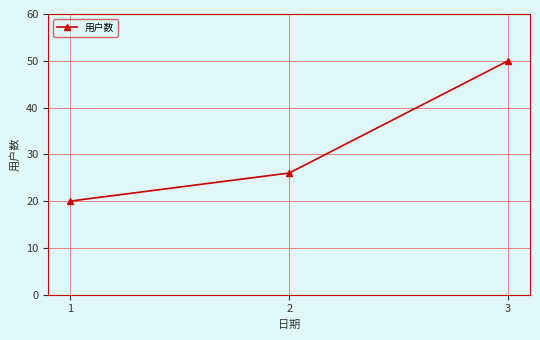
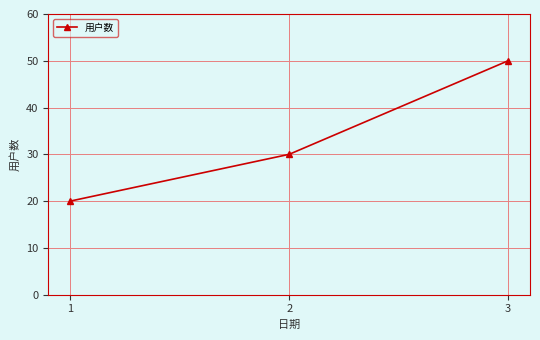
2: 26 -> 30
